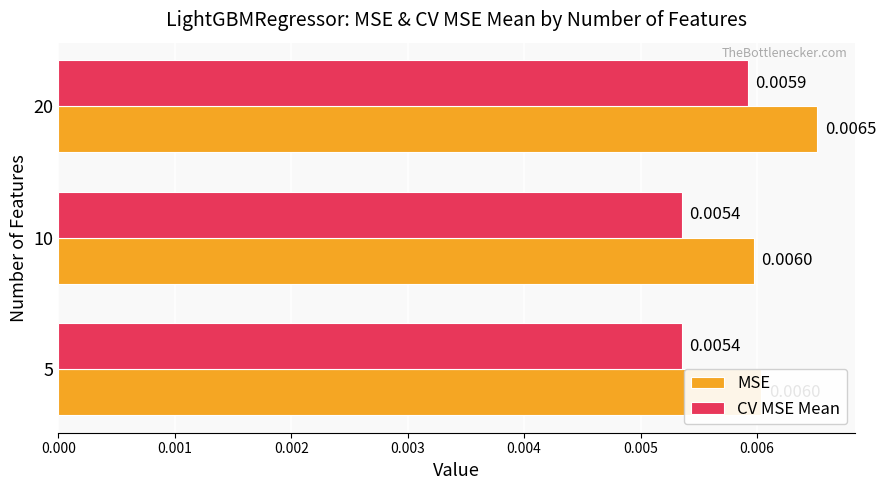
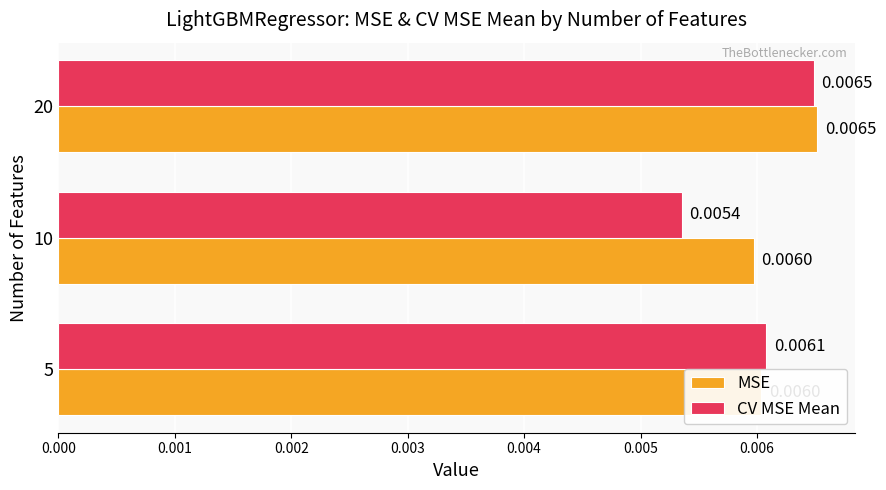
CV MSE Mean, 20: 0.0059 -> 0.0065
CV MSE Mean, 5: 0.0054 -> 0.0061
